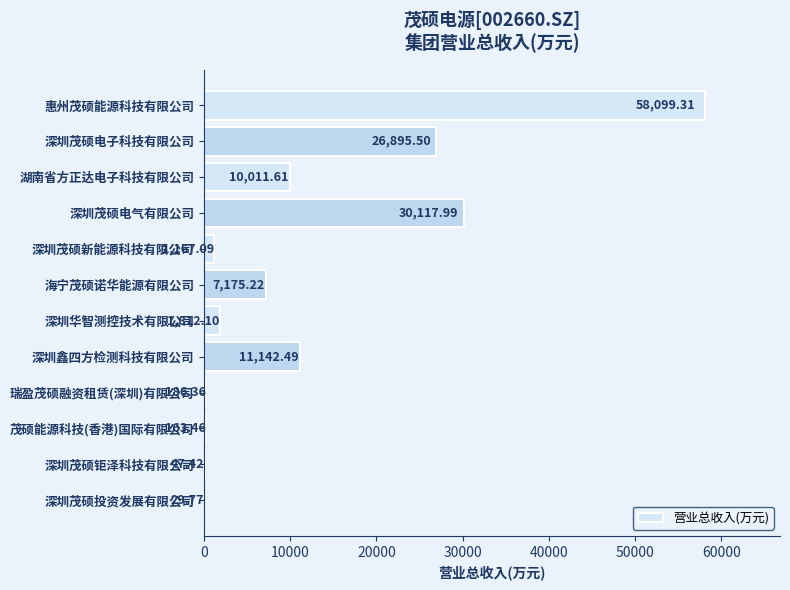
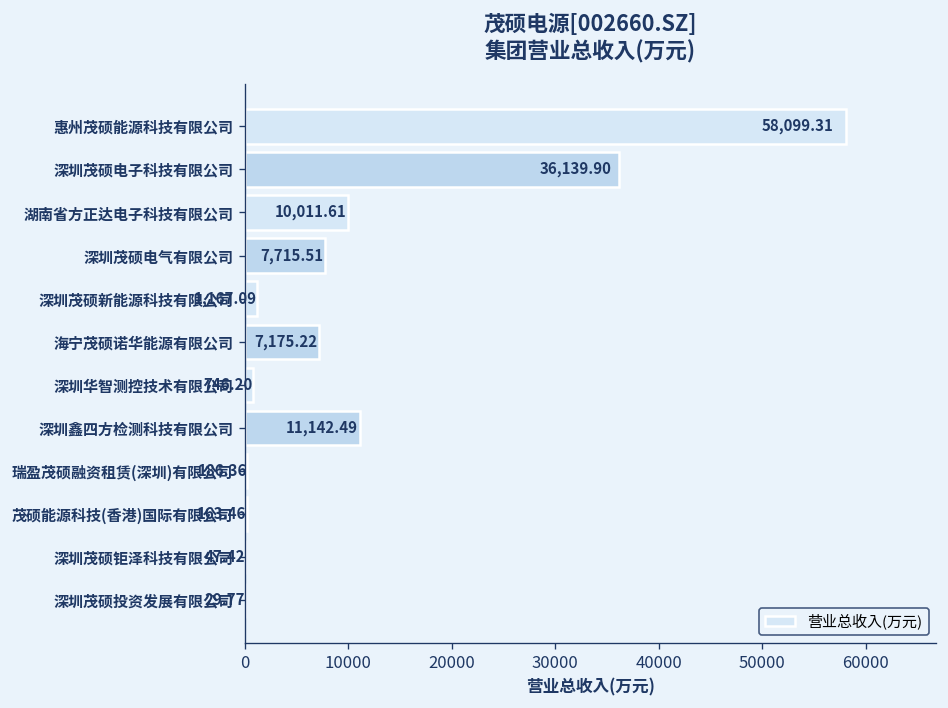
深圳茂硕电子科技有限公司: 26,895.50 -> 36,139.90
深圳茂硕电气有限公司: 30,117.99 -> 7,715.51
深圳华智测控技术有限公司: 1,812.10 -> 746.20
